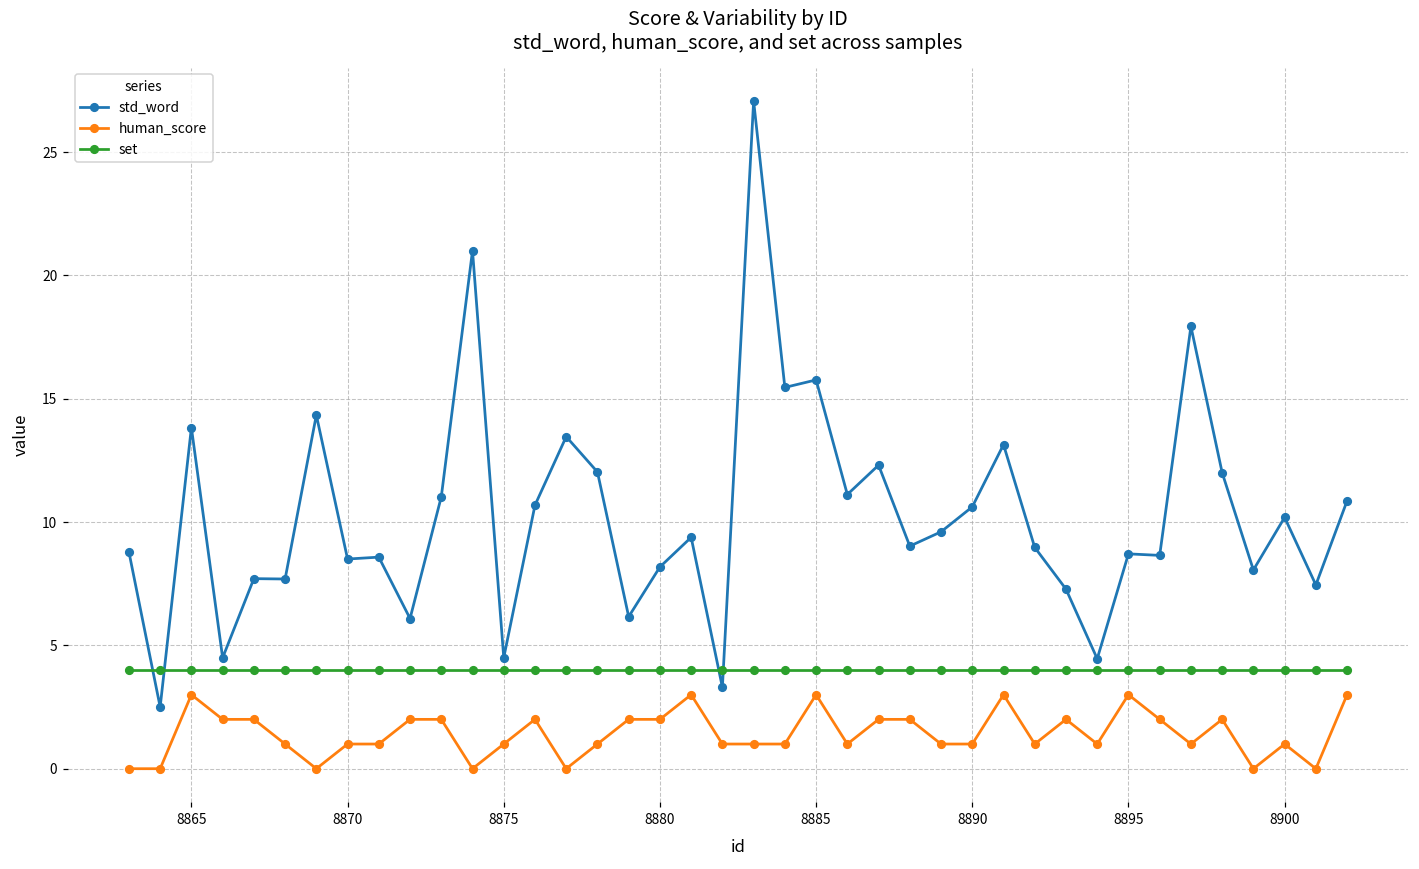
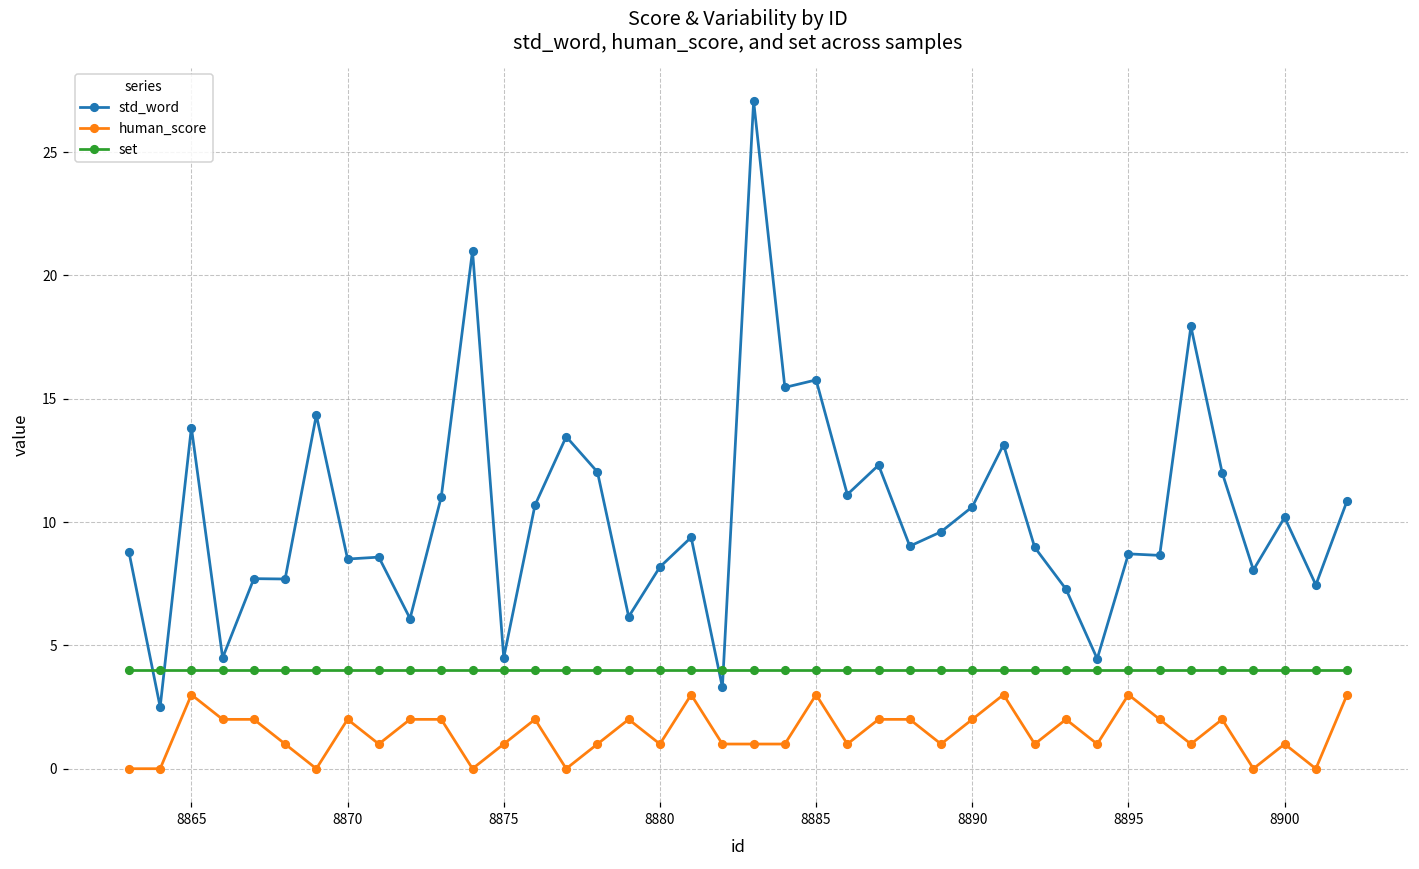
human_score, 8870: 1 -> 2
human_score, 8880: 2 -> 1
human_score, 8890: 1 -> 2
